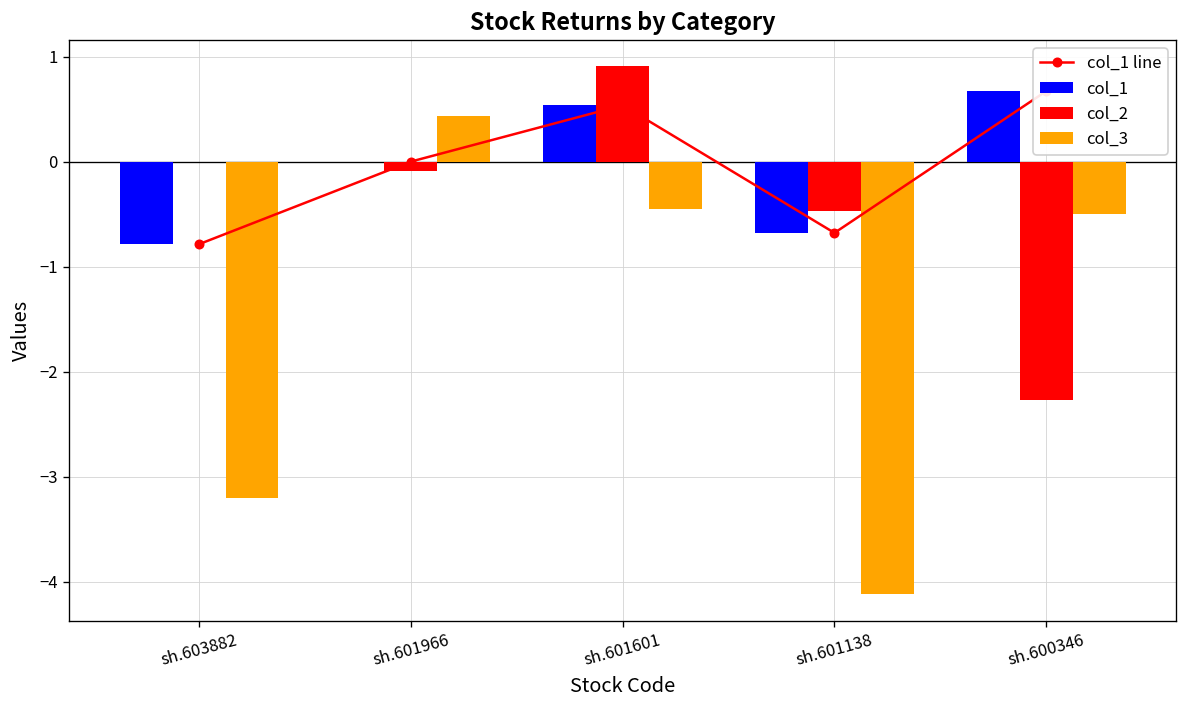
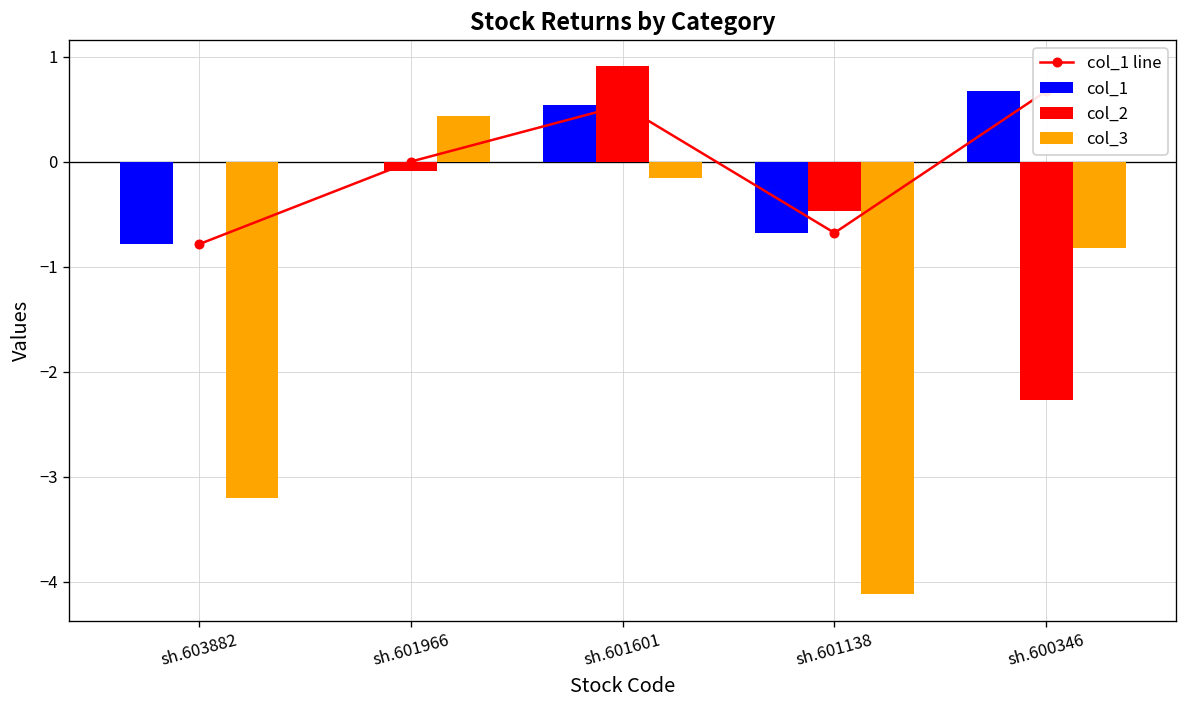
col_3, sh.601601: -0.4 -> -0.2
col_3, sh.600346: -0.5 -> -0.8
